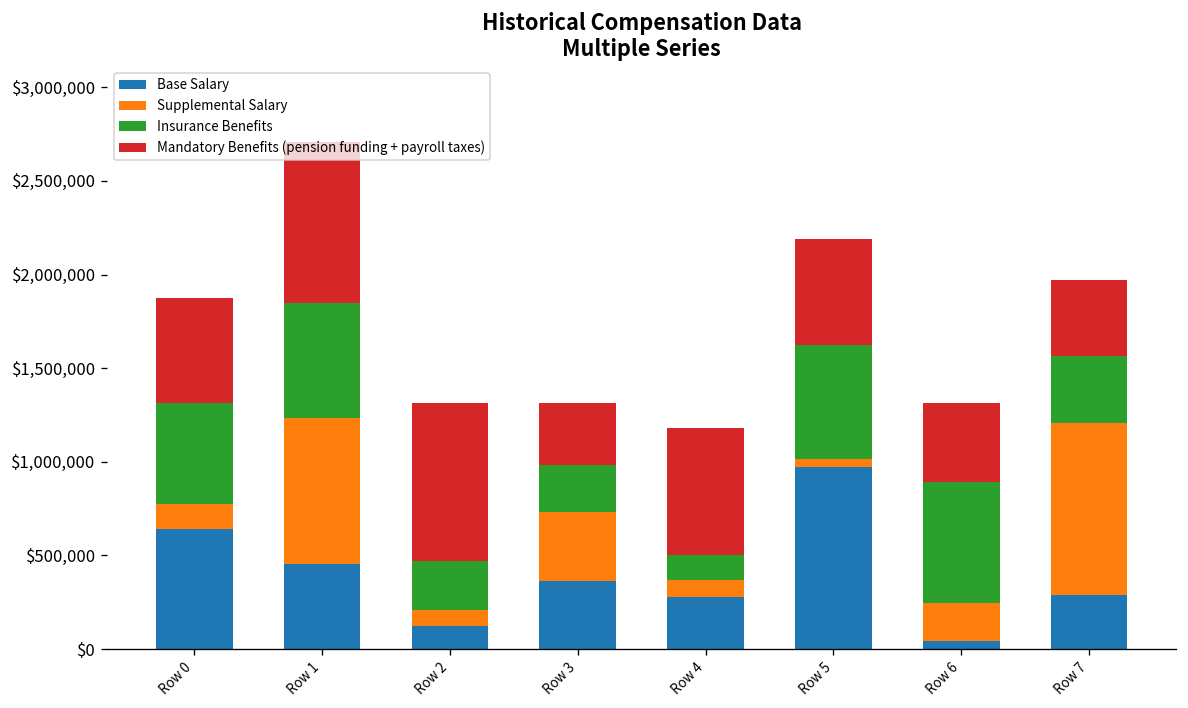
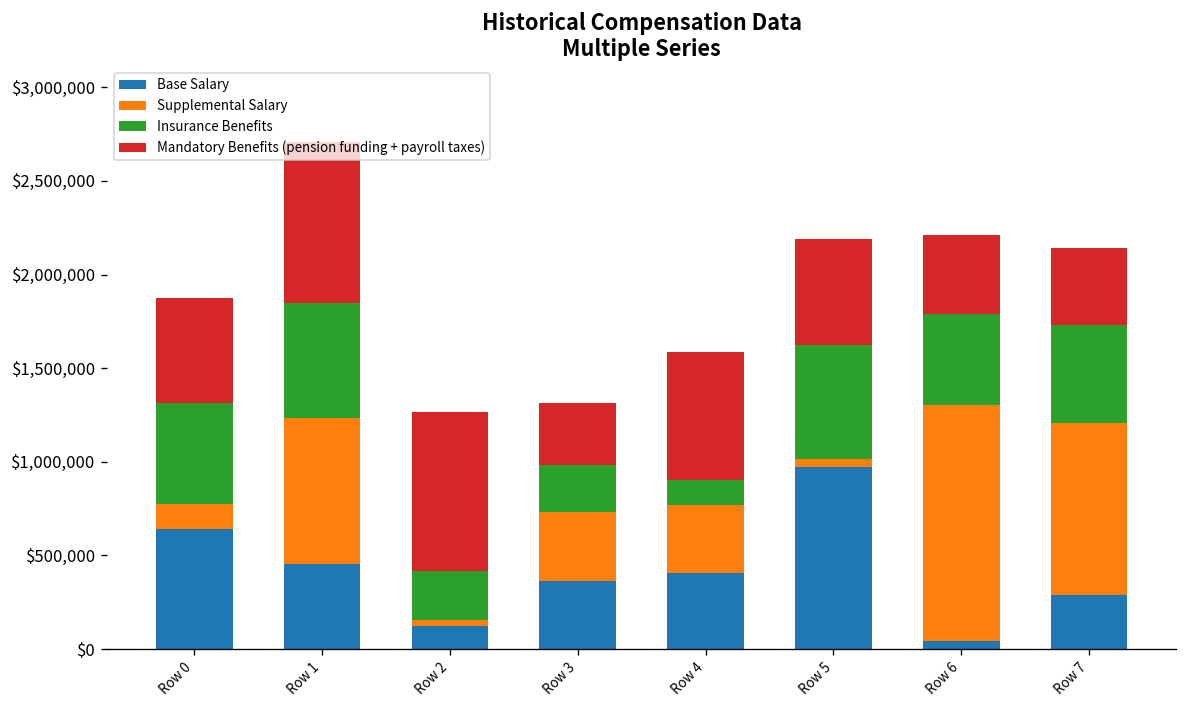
Supplemental Salary, Row 2: $90,000 -> $40,000
Base Salary, Row 4: $280,000 -> $410,000
Supplemental Salary, Row 4: $90,000 -> $360,000
Supplemental Salary, Row 6: $210,000 -> $1,260,000
Insurance Benefits, Row 6: $640,000 -> $490,000
Insurance Benefits, Row 7: $360,000 -> $530,000
